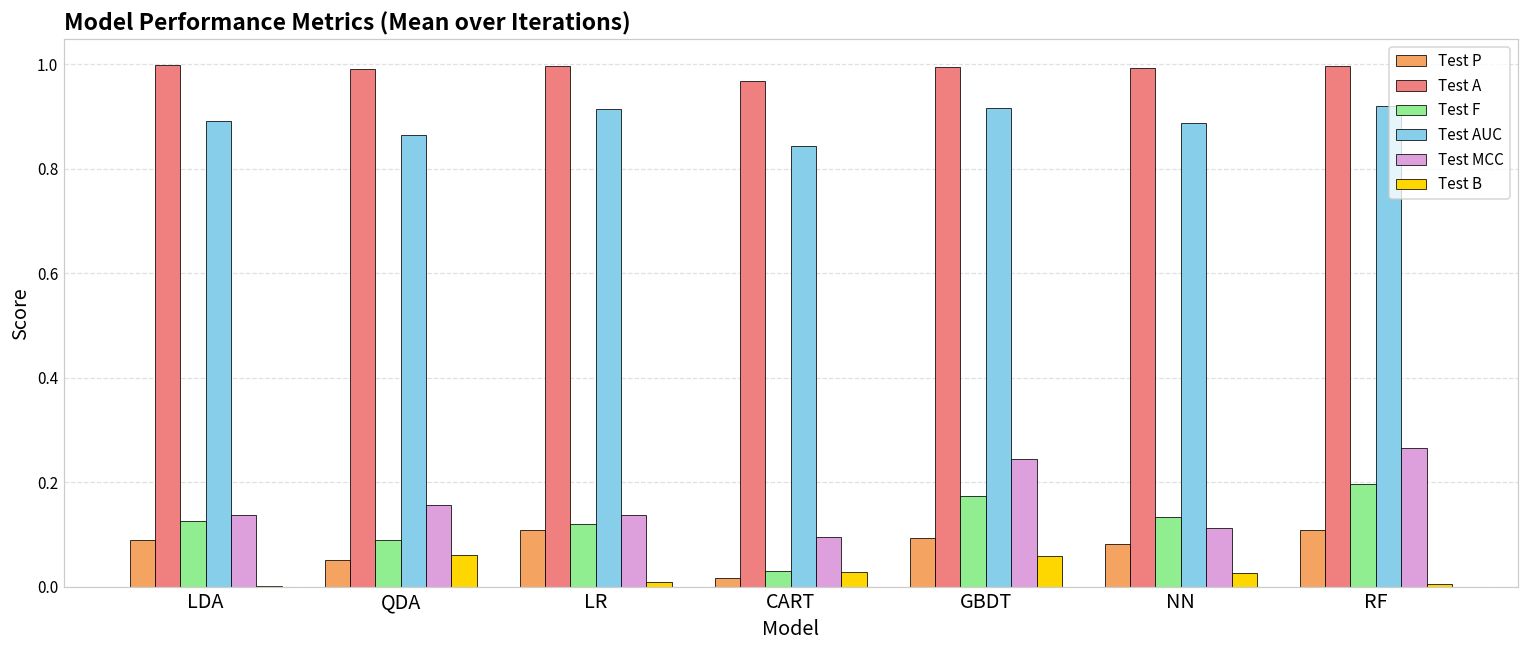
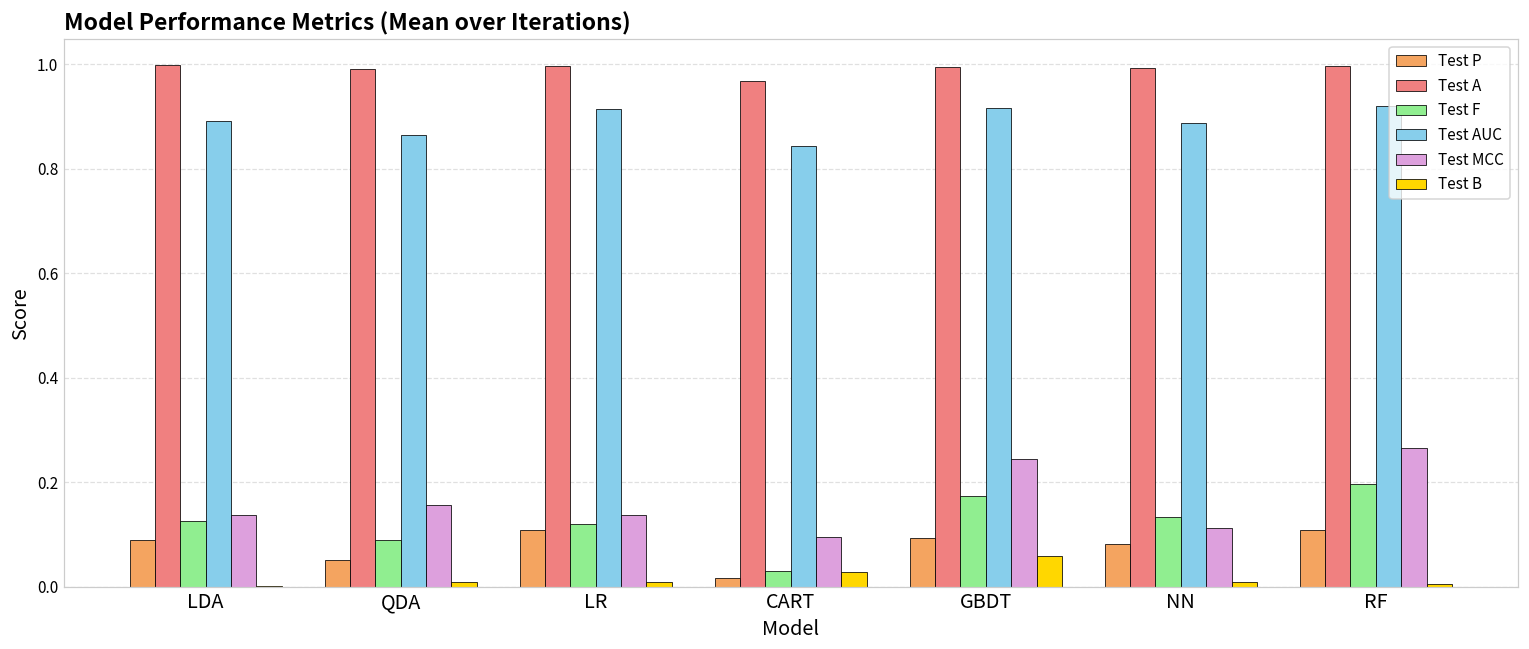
Test B, QDA: 0.06 -> 0.01
Test B, NN: 0.03 -> 0.01
